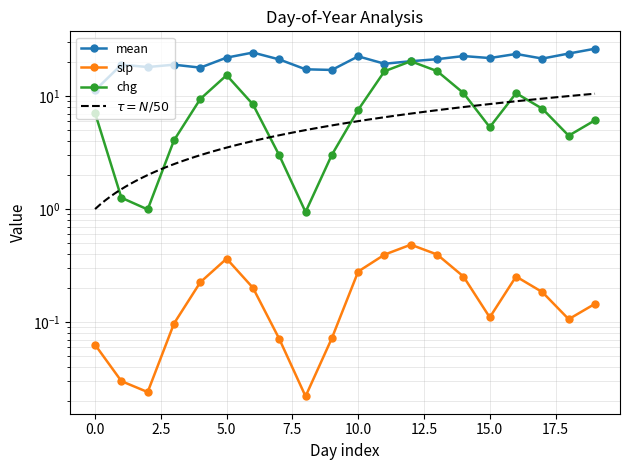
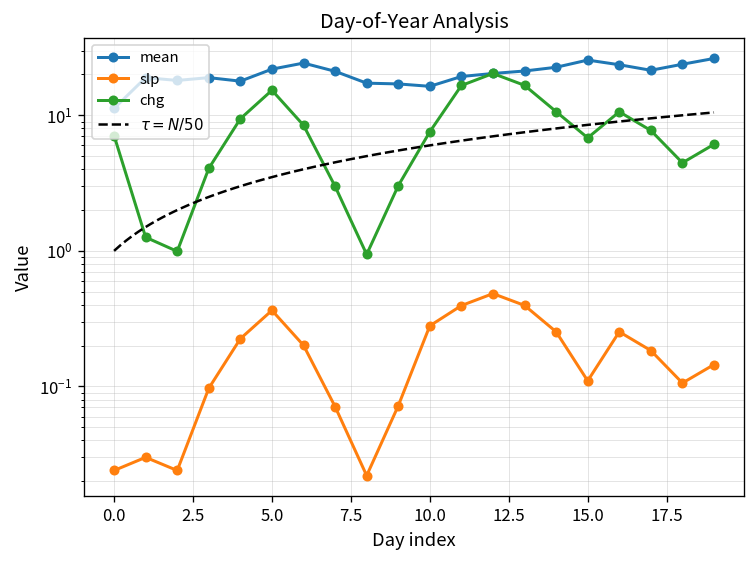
slp, 0.0: 0.06 -> 0.024
mean, 10.0: 22 -> 16
mean, 15.0: 22 -> 26
chg, 15.0: 5 -> 7
